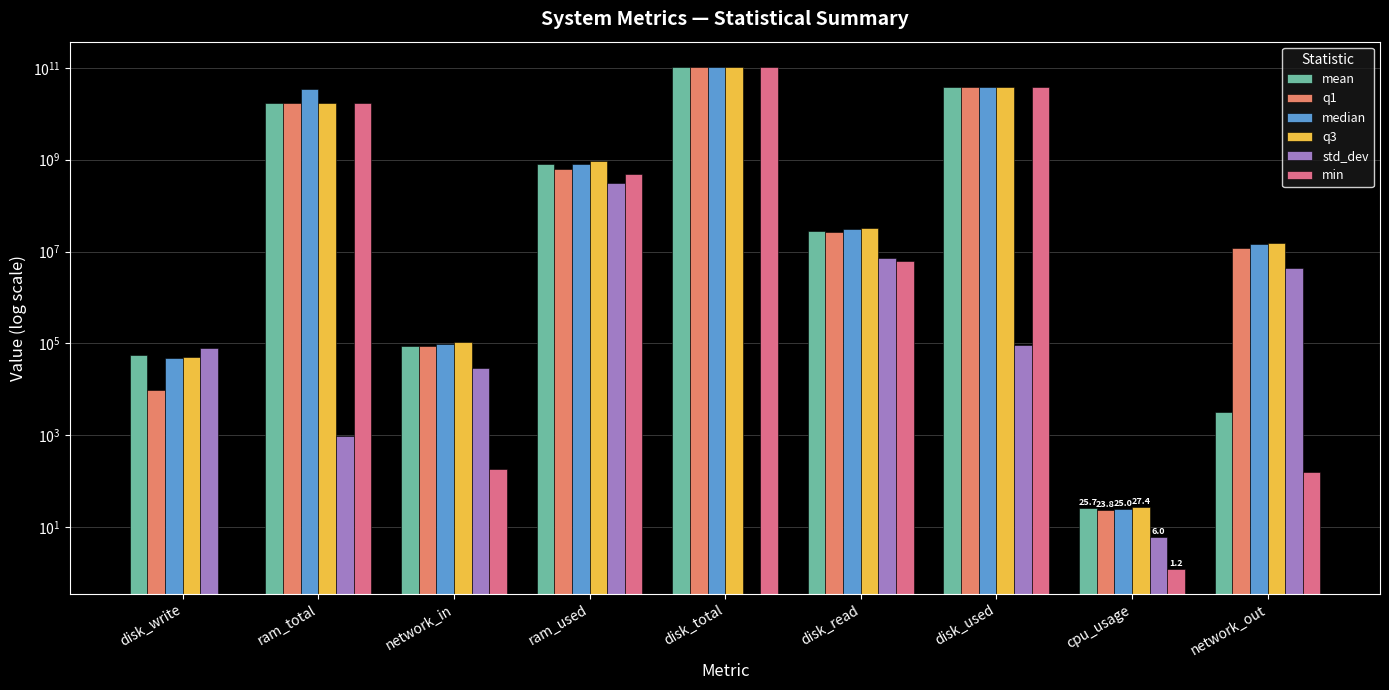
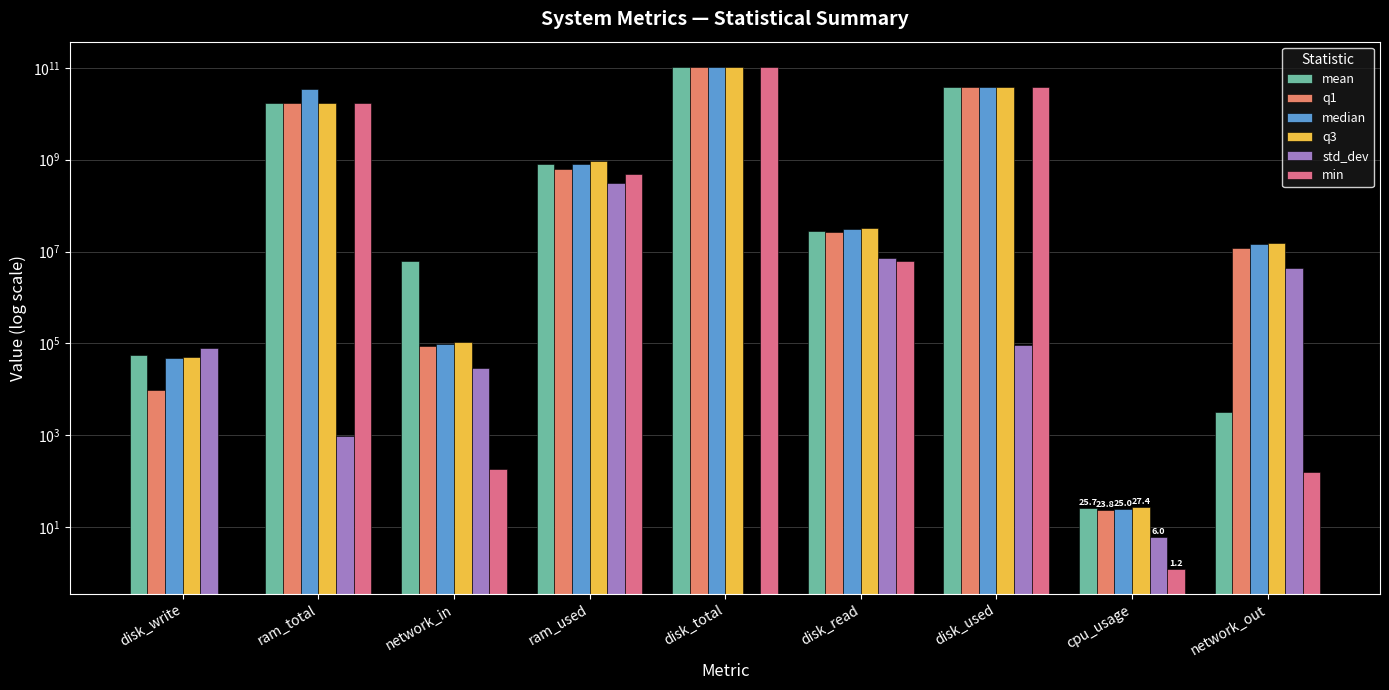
mean, network_in: 90000 -> 6000000
